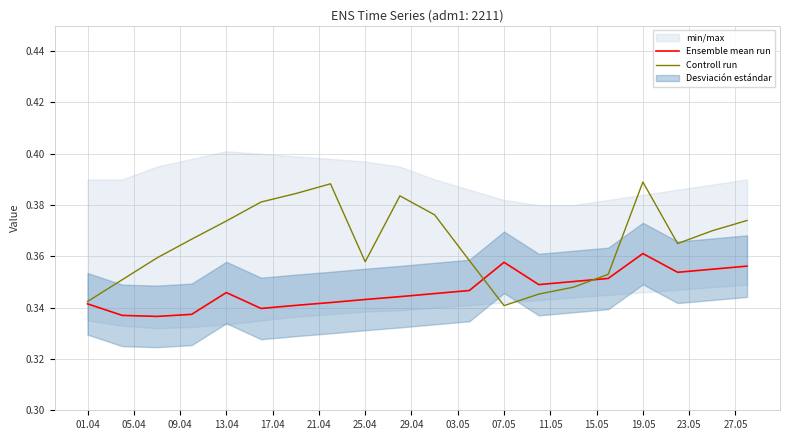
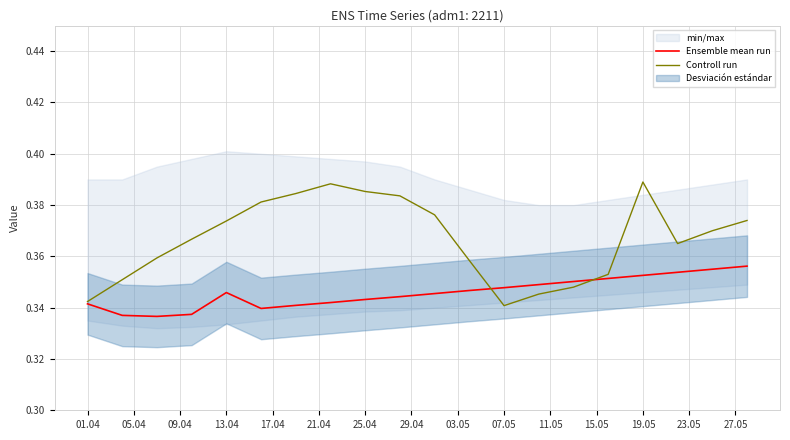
Controll run, 25.04: 0.358 -> 0.385
Ensemble mean run, 07.05: 0.358 -> 0.348
Ensemble mean run, 19.05: 0.361 -> 0.353
